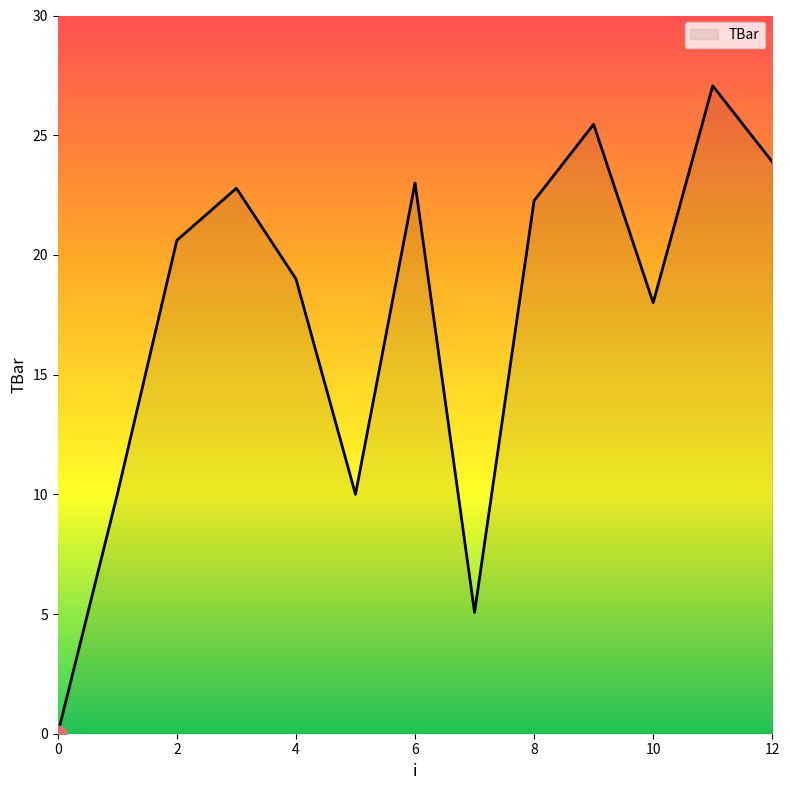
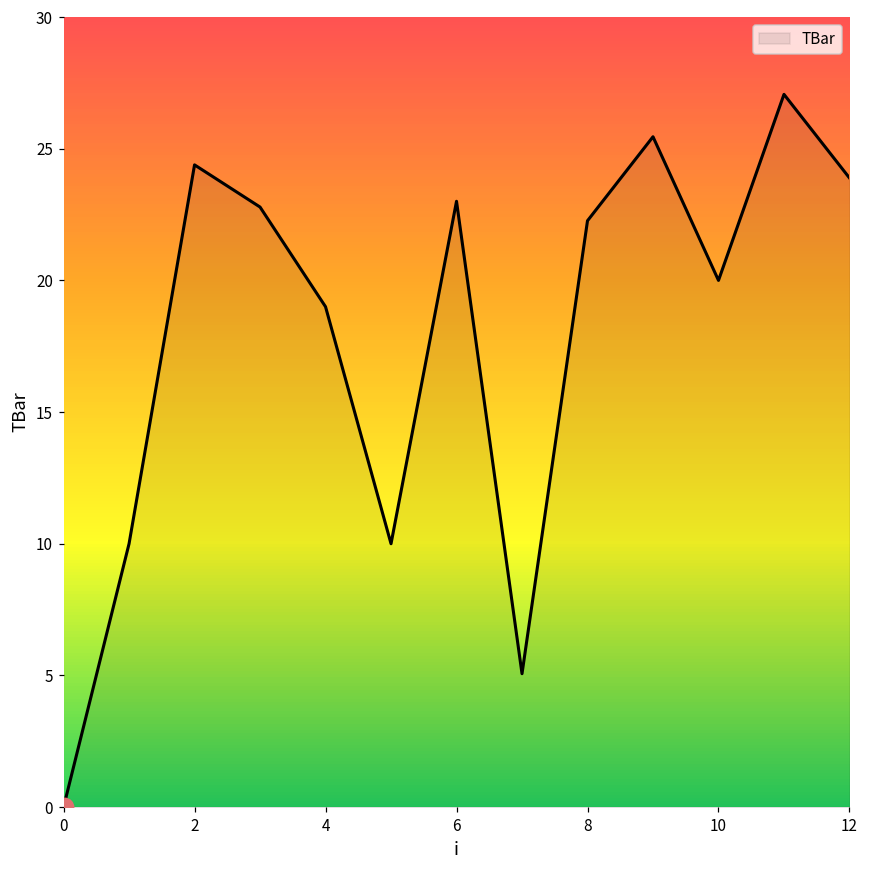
TBar, 2: 20.6 -> 24.4
TBar, 10: 18 -> 20
